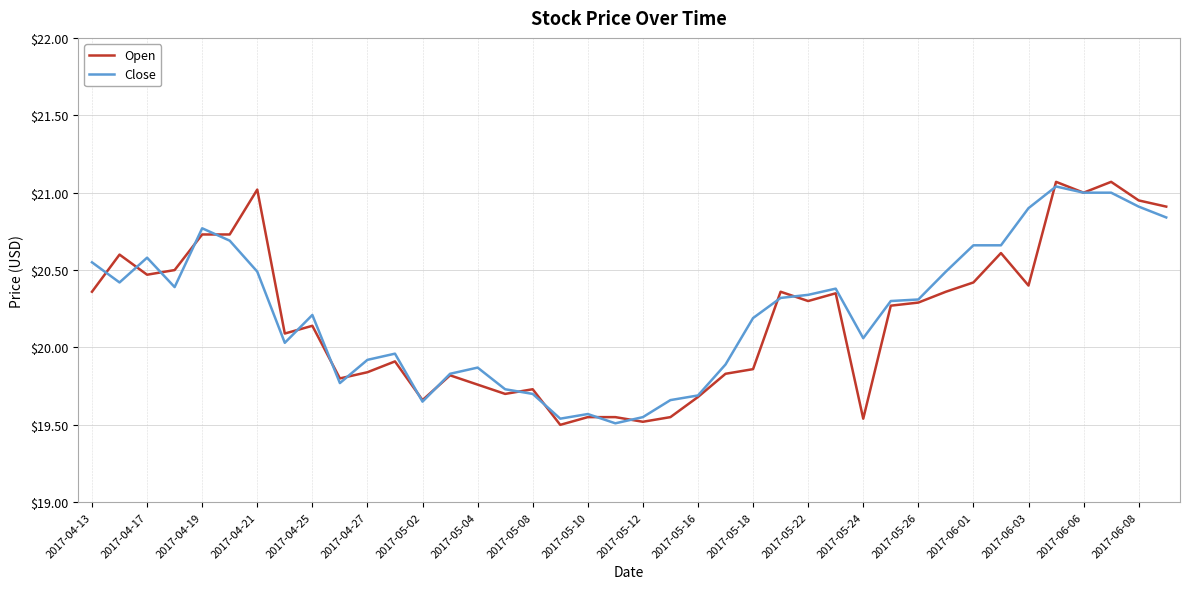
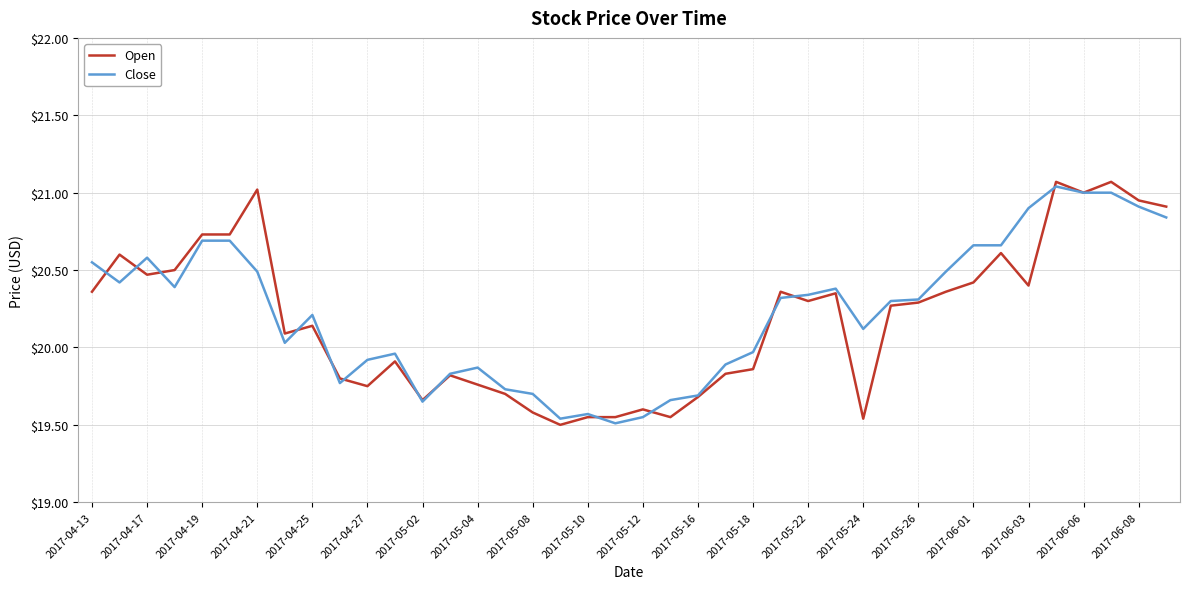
Close, 2017-04-19: $20.77 -> $20.69
Open, 2017-04-27: $19.84 -> $19.75
Open, 2017-05-08: $19.73 -> $19.58
Open, 2017-05-12: $19.52 -> $19.60
Close, 2017-05-18: $20.19 -> $19.97
Close, 2017-05-24: $20.06 -> $20.12
